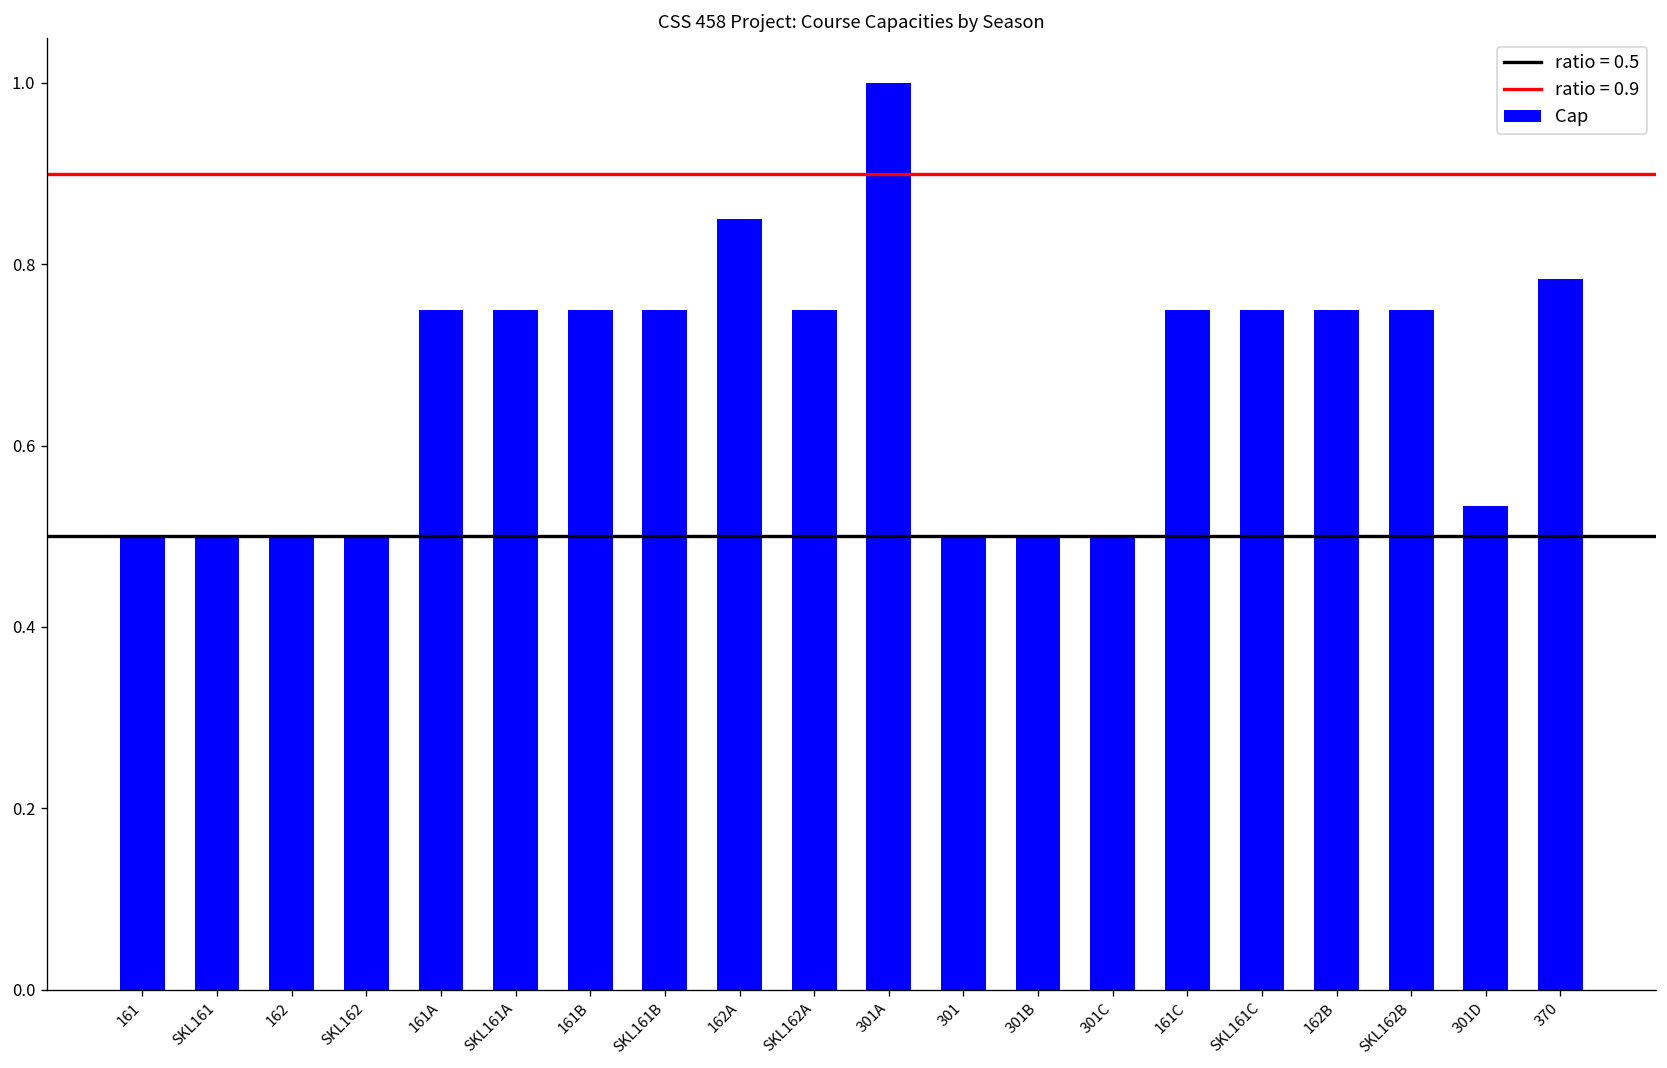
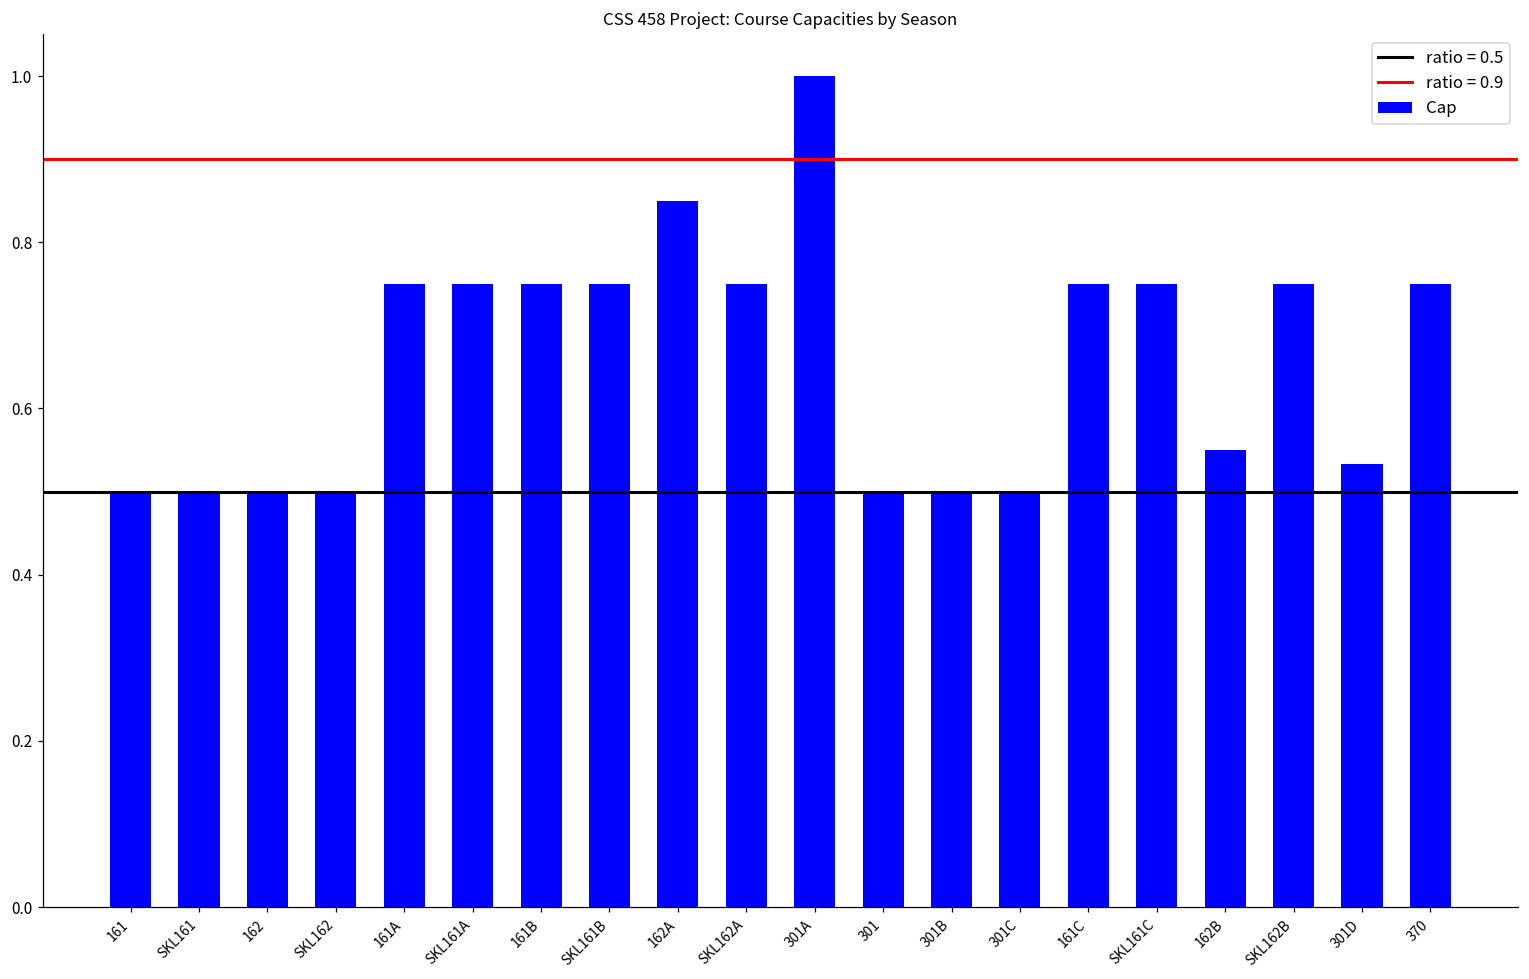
162B: 0.75 -> 0.55
370: 0.78 -> 0.75
